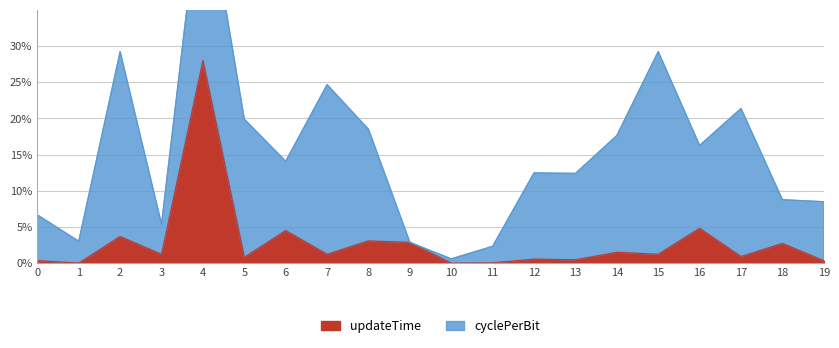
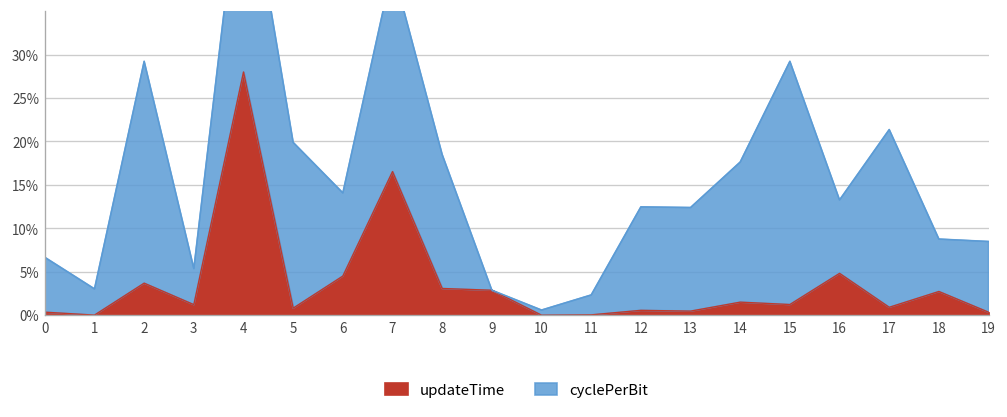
updateTime, 7: 1% -> 17%
cyclePerBit, 16: 11% -> 8%
